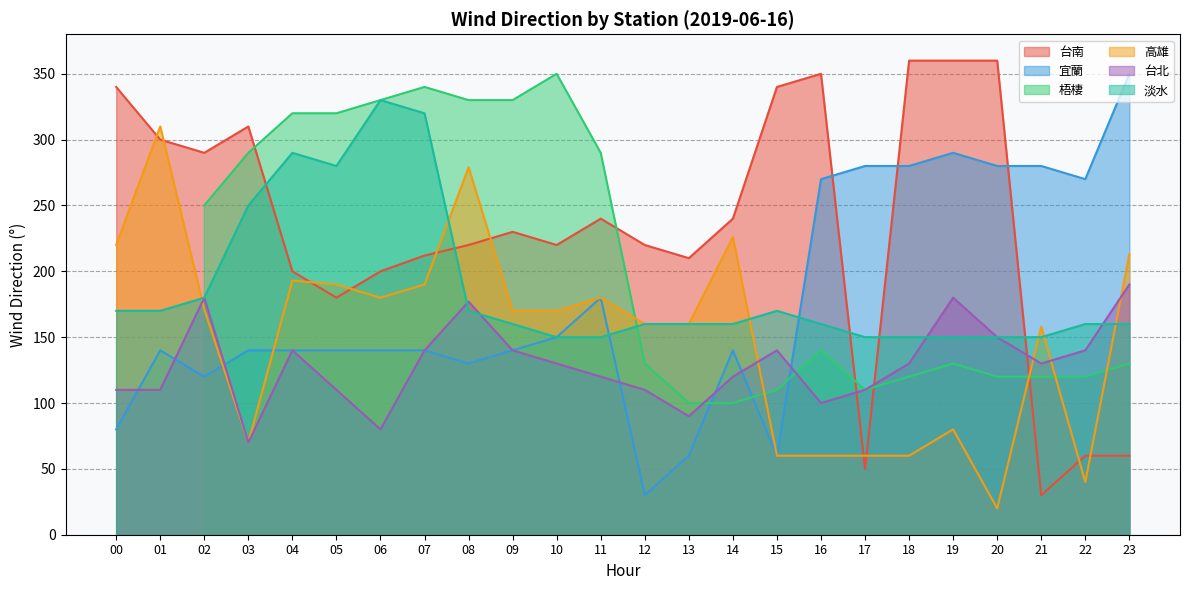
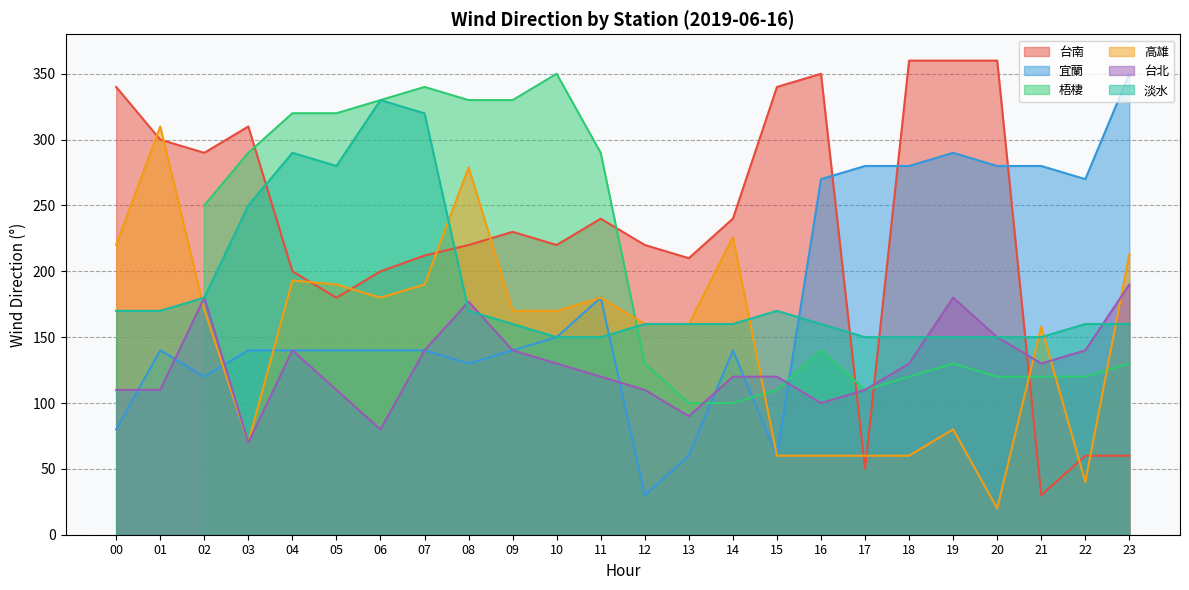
台北, 15: 140 -> 120
